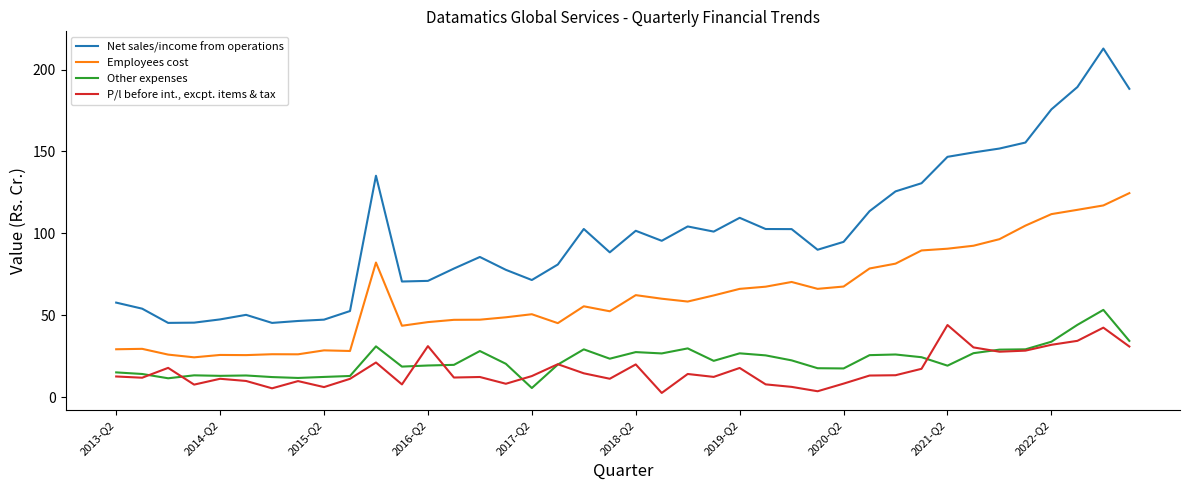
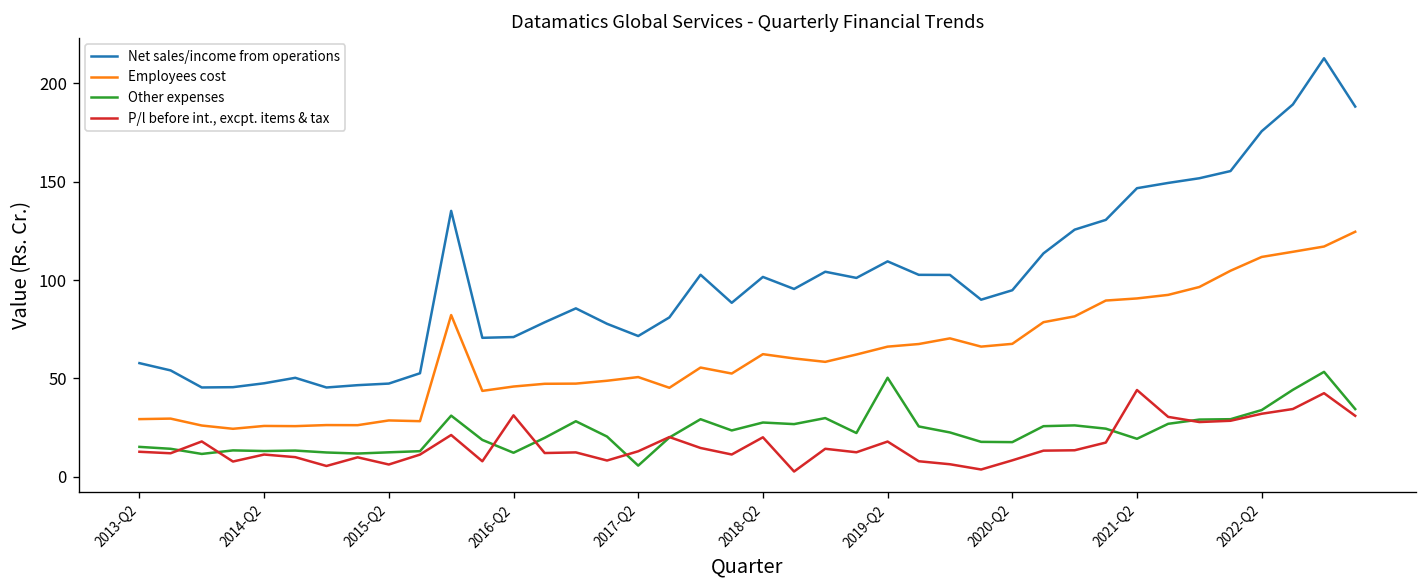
Other expenses, 2016-Q2: 19 -> 12
Other expenses, 2019-Q2: 27 -> 50
